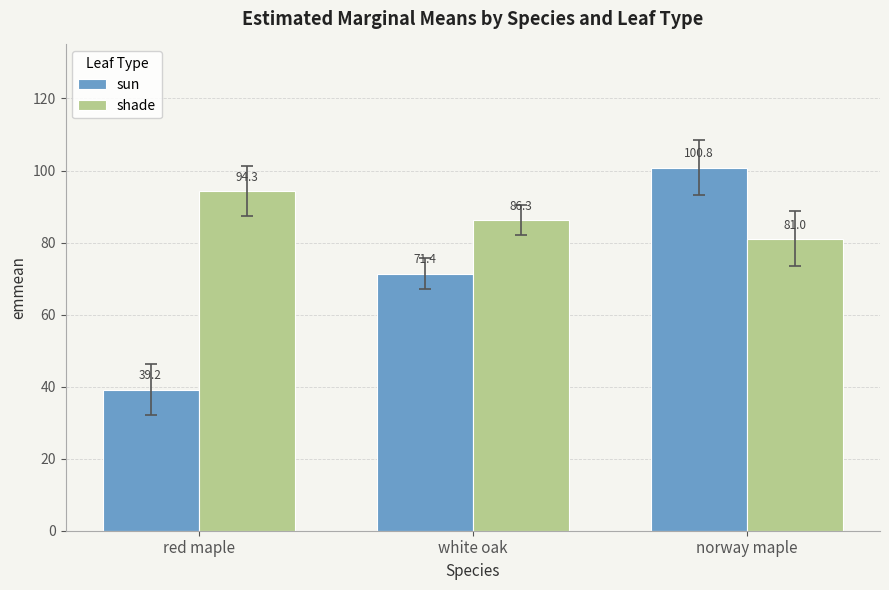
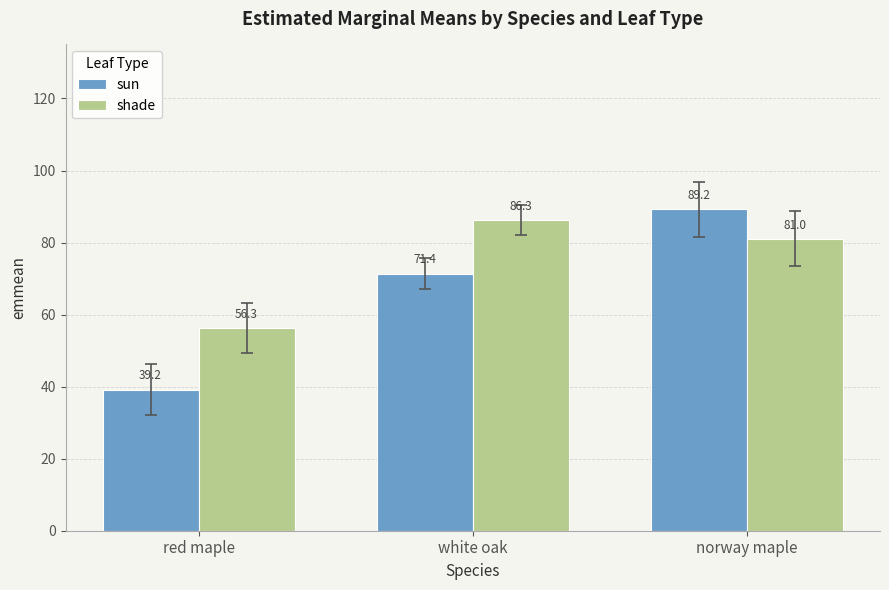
shade, red maple: 94.3 -> 56.3
sun, norway maple: 100.8 -> 89.2
